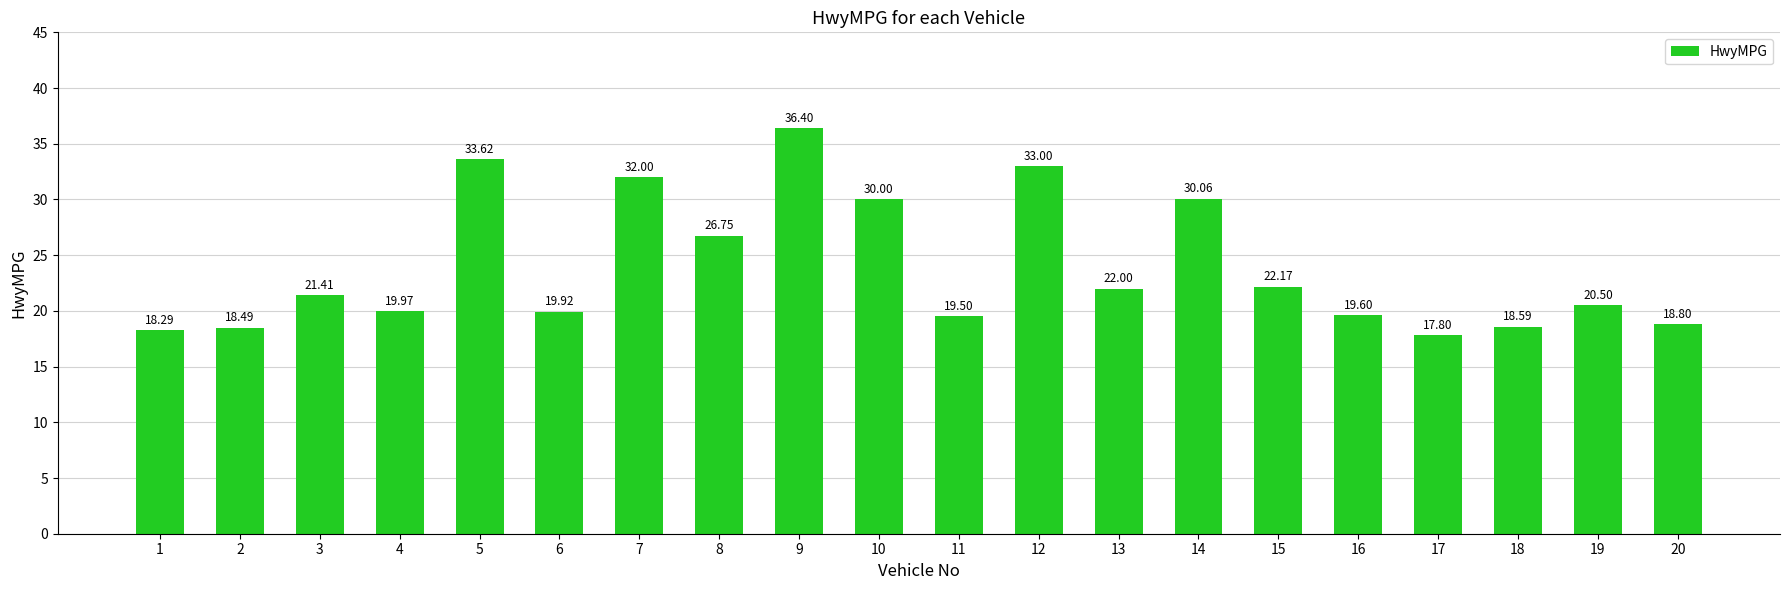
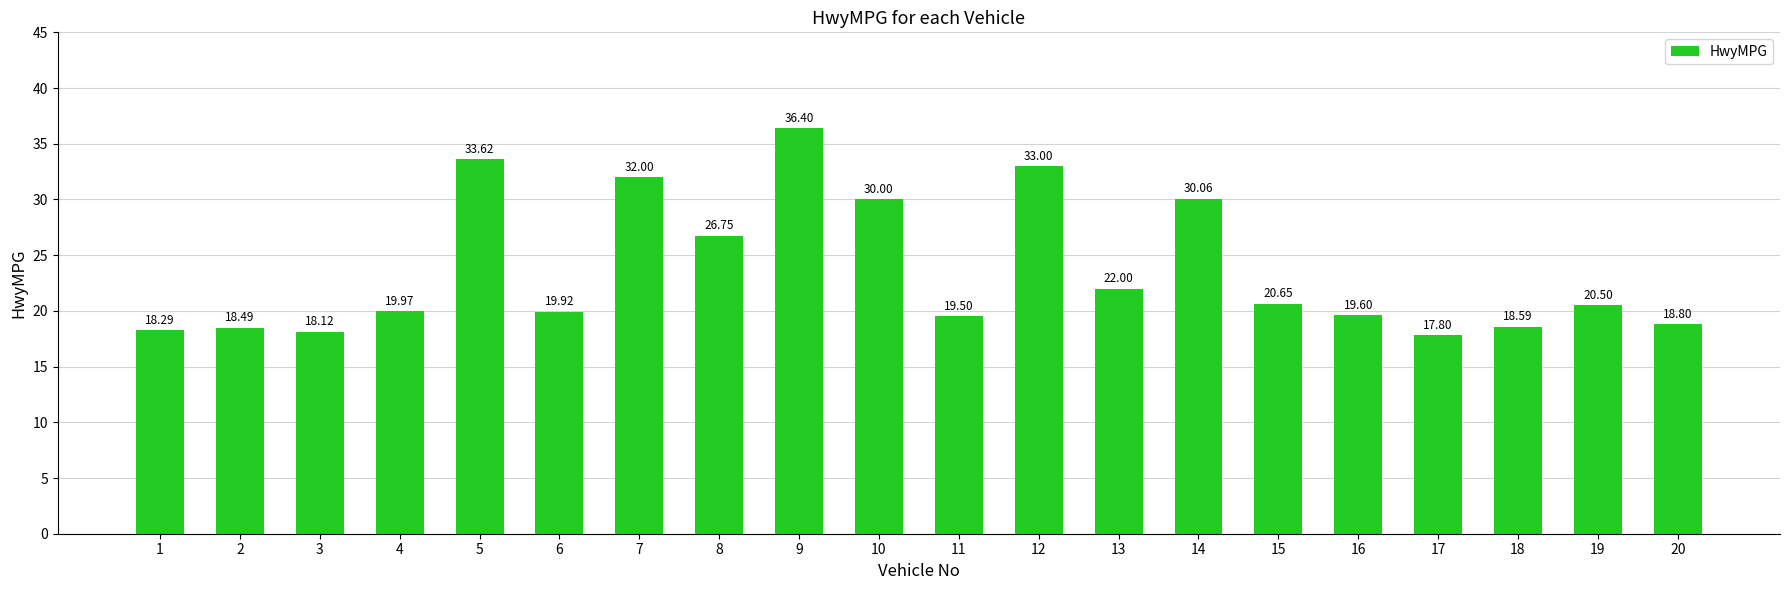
3: 21.41 -> 18.12
15: 22.17 -> 20.65
